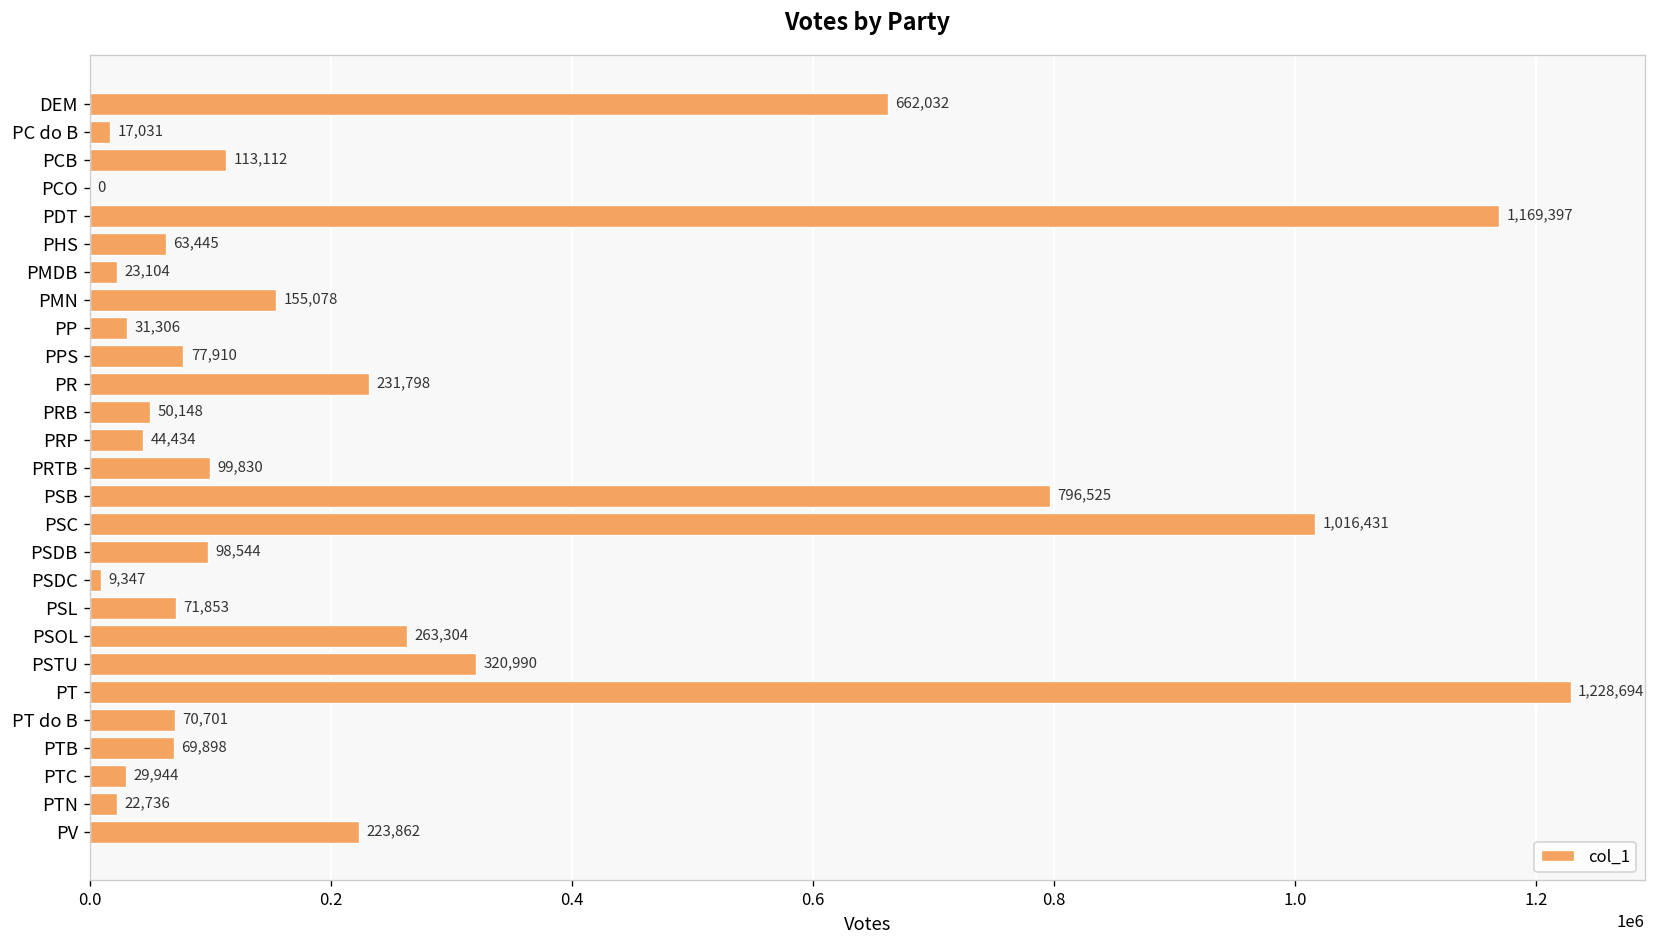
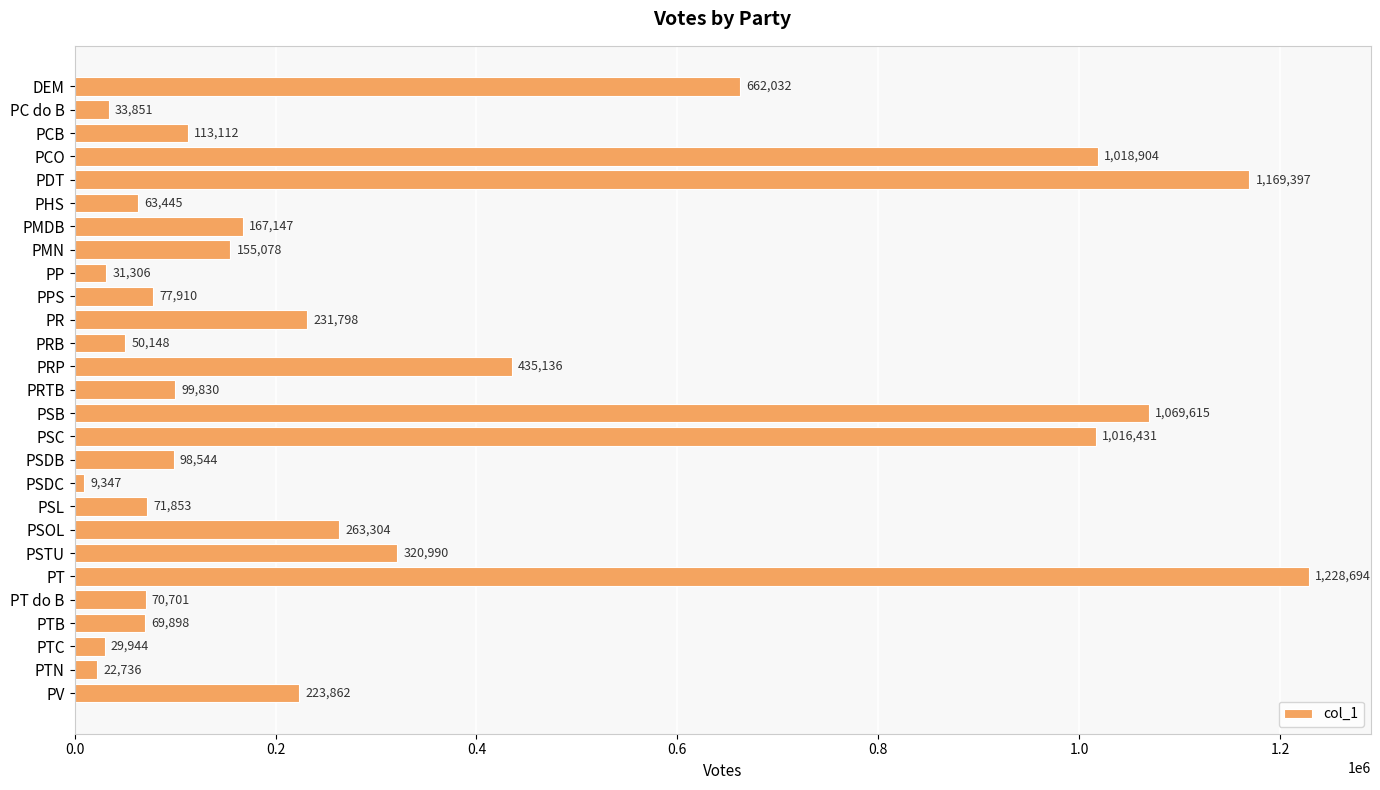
PC do B: 17,031 -> 33,851
PCO: 0 -> 1,018,904
PMDB: 23,104 -> 167,147
PRP: 44,434 -> 435,136
PSB: 796,525 -> 1,069,615
